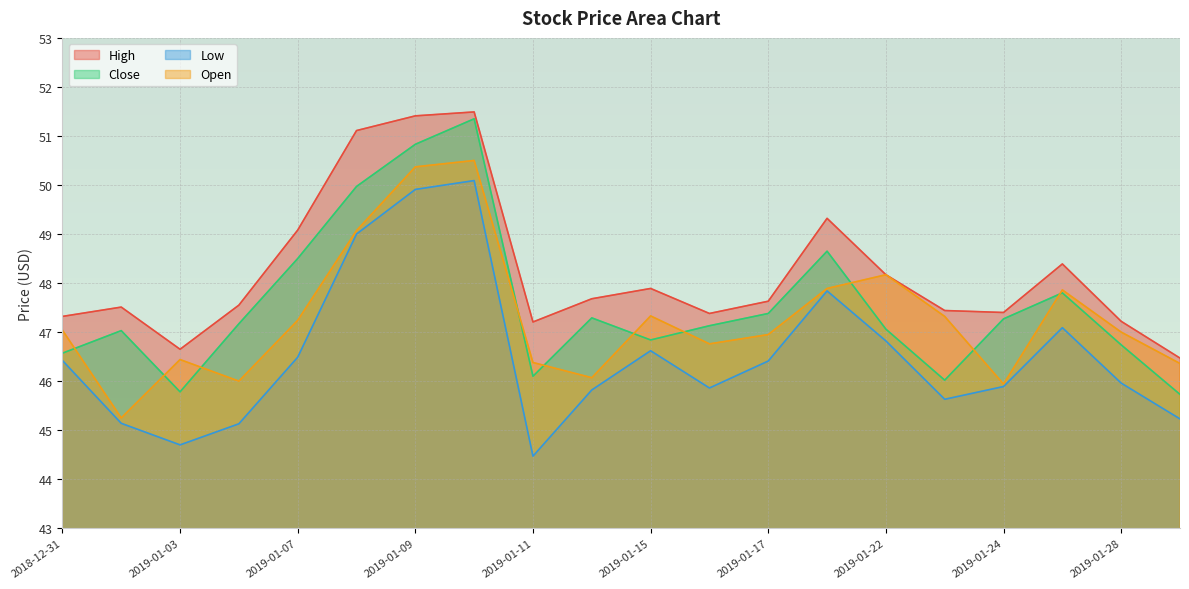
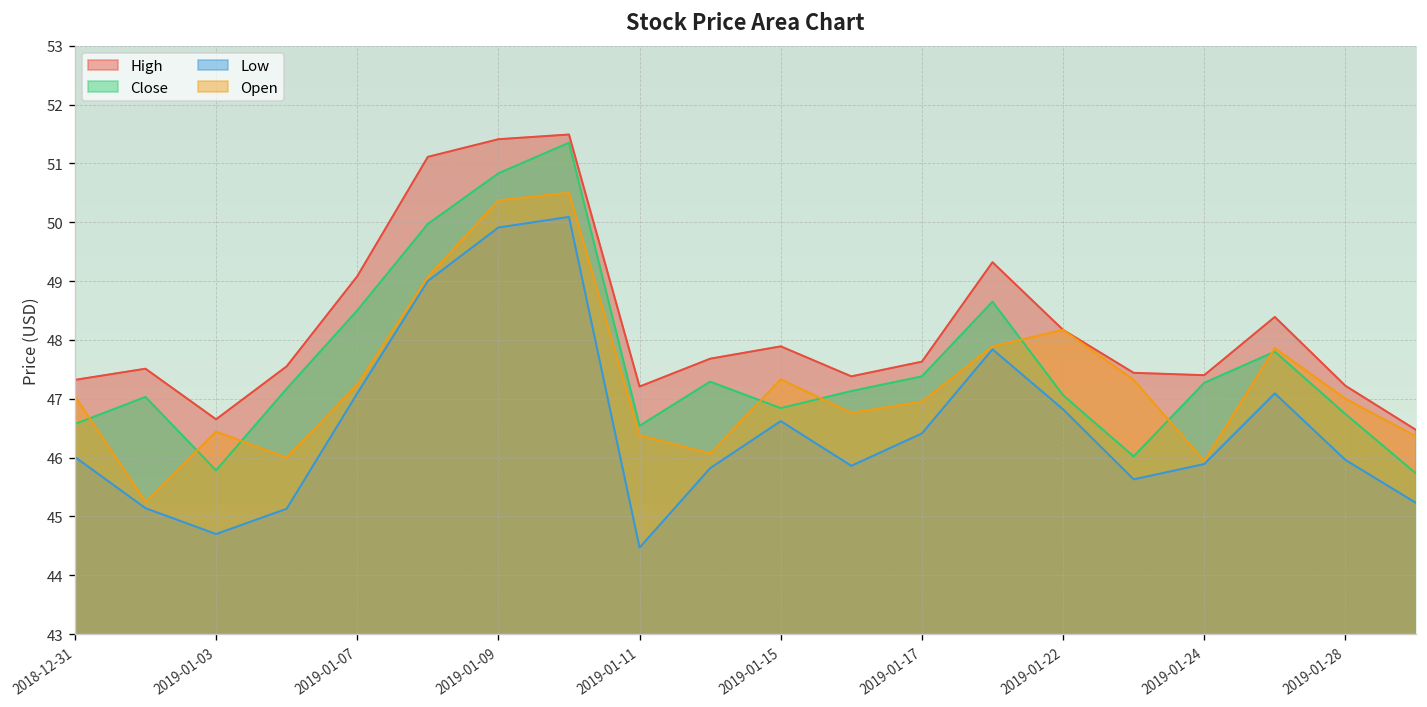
Low, 2018-12-31: 46.4 -> 46.0
Low, 2019-01-07: 46.5 -> 47.1
Close, 2019-01-11: 46.1 -> 46.5
